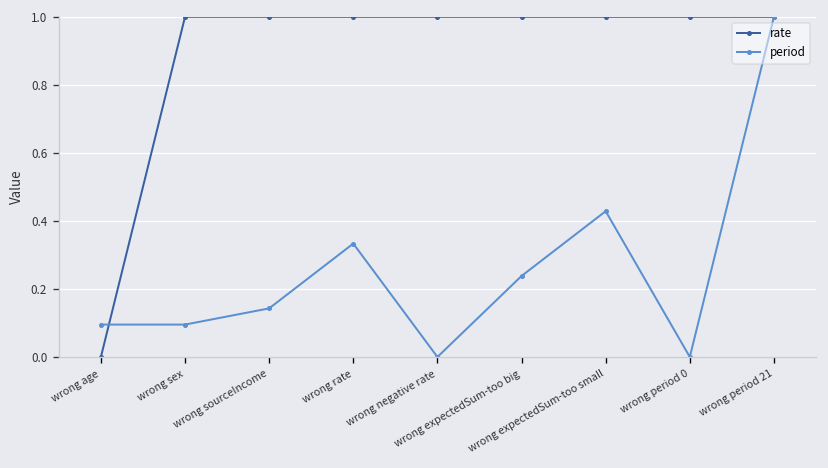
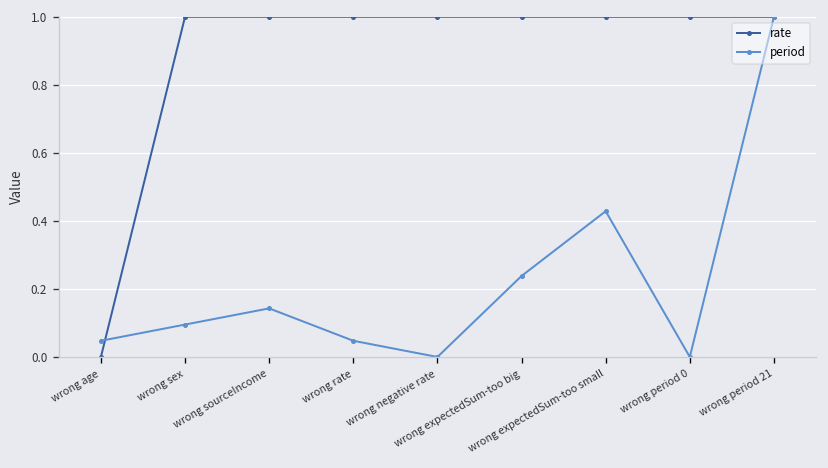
period, wrong age: 0.10 -> 0.05
period, wrong rate: 0.33 -> 0.05
